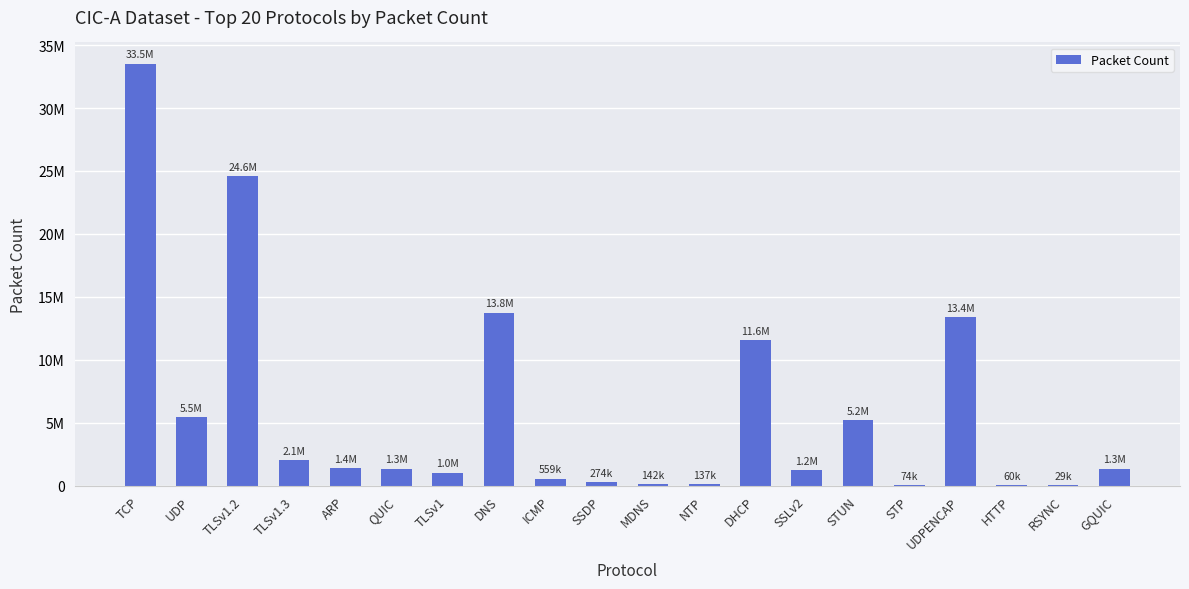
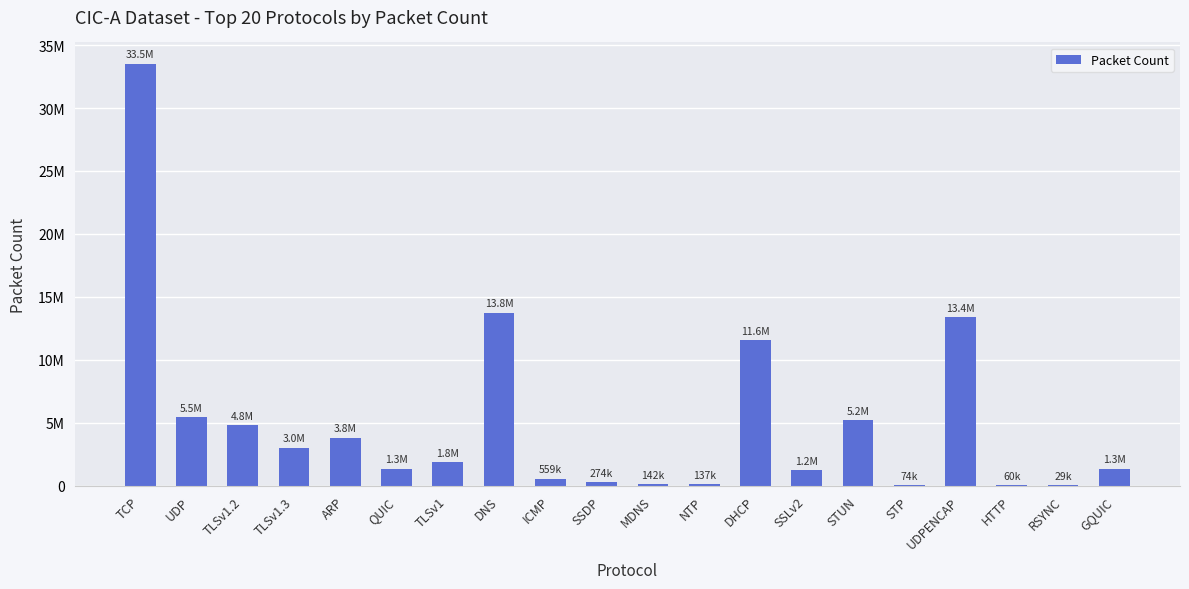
TLSv1.2: 24.6M -> 4.8M
TLSv1.3: 2.1M -> 3.0M
ARP: 1.4M -> 3.8M
TLSv1: 1.0M -> 1.8M
